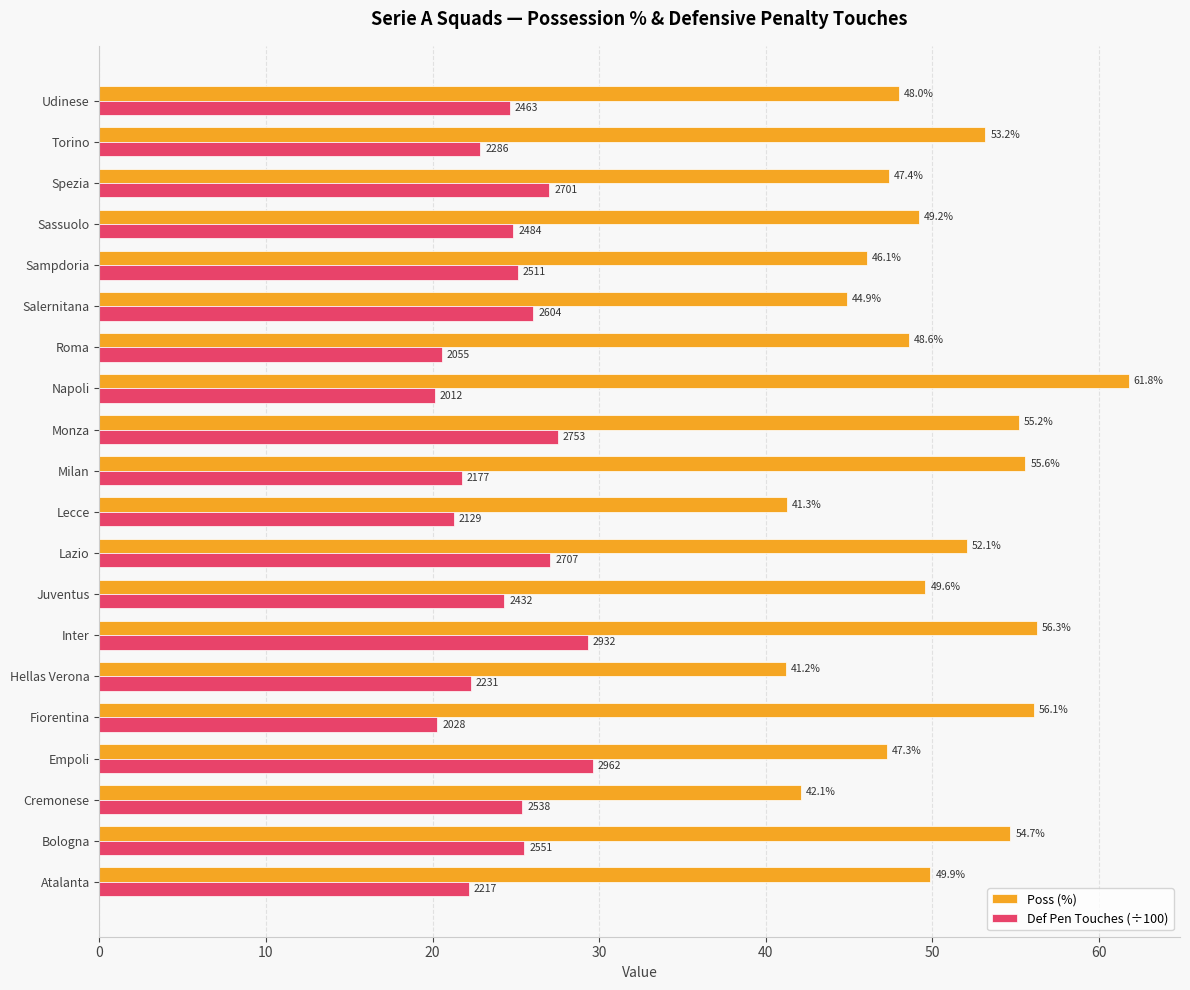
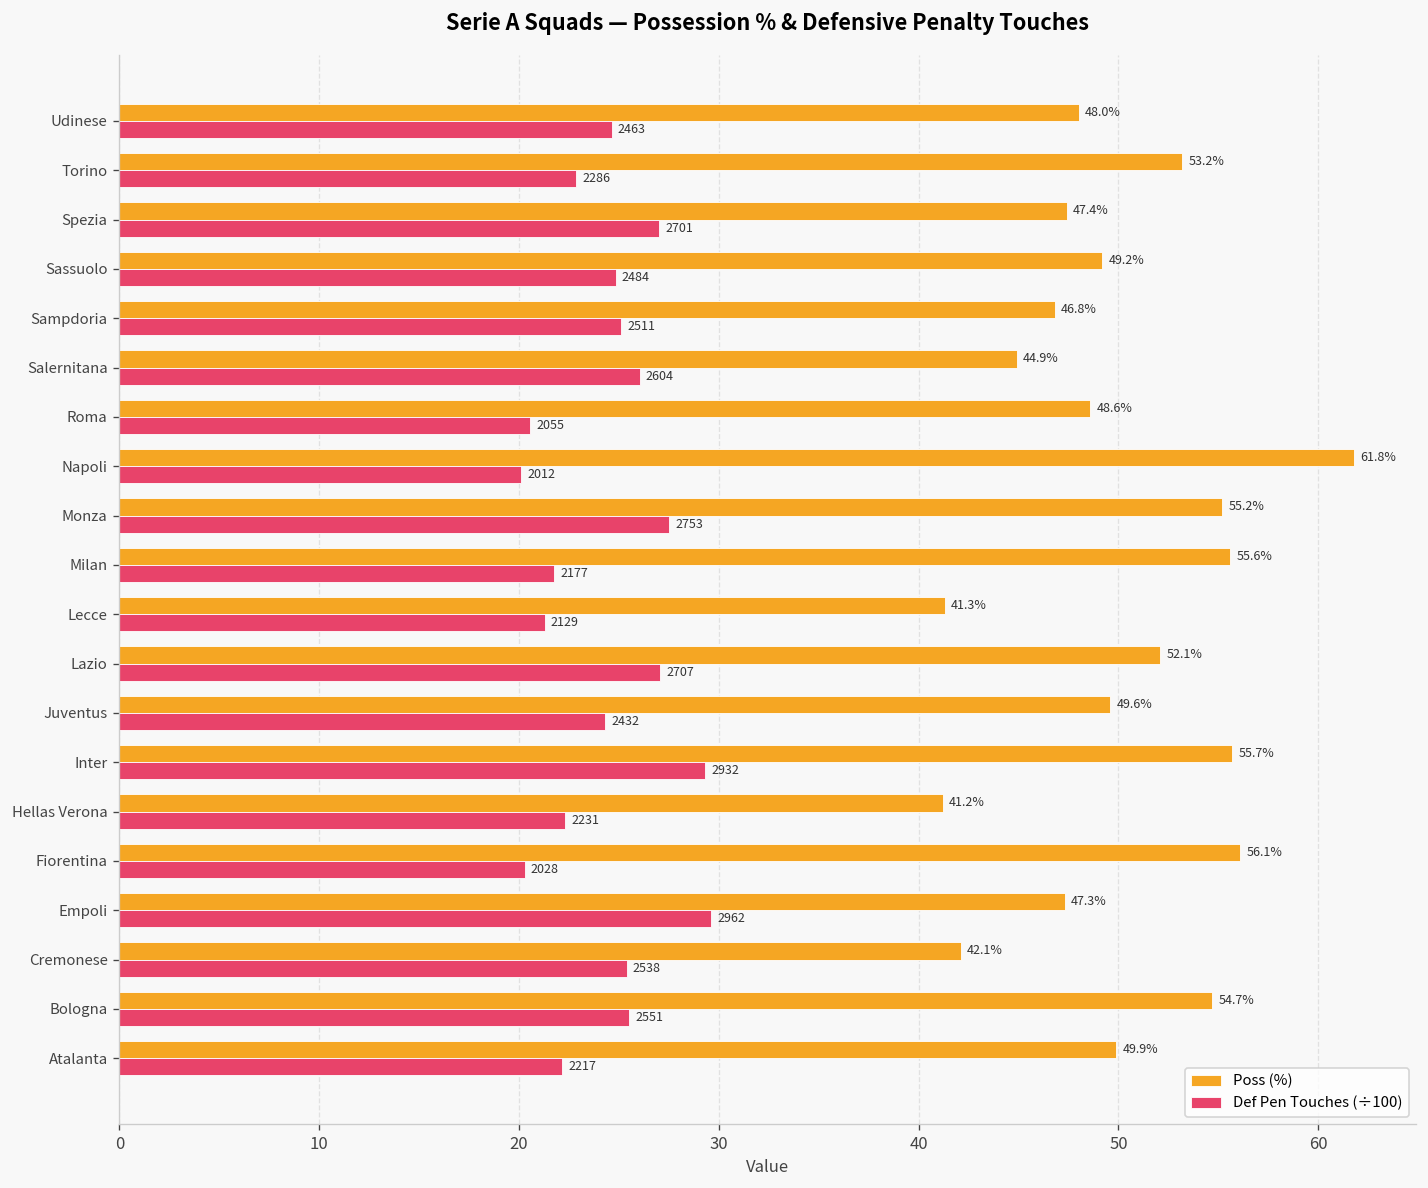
Poss (%), Sampdoria: 46.1% -> 46.8%
Poss (%), Inter: 56.3% -> 55.7%
